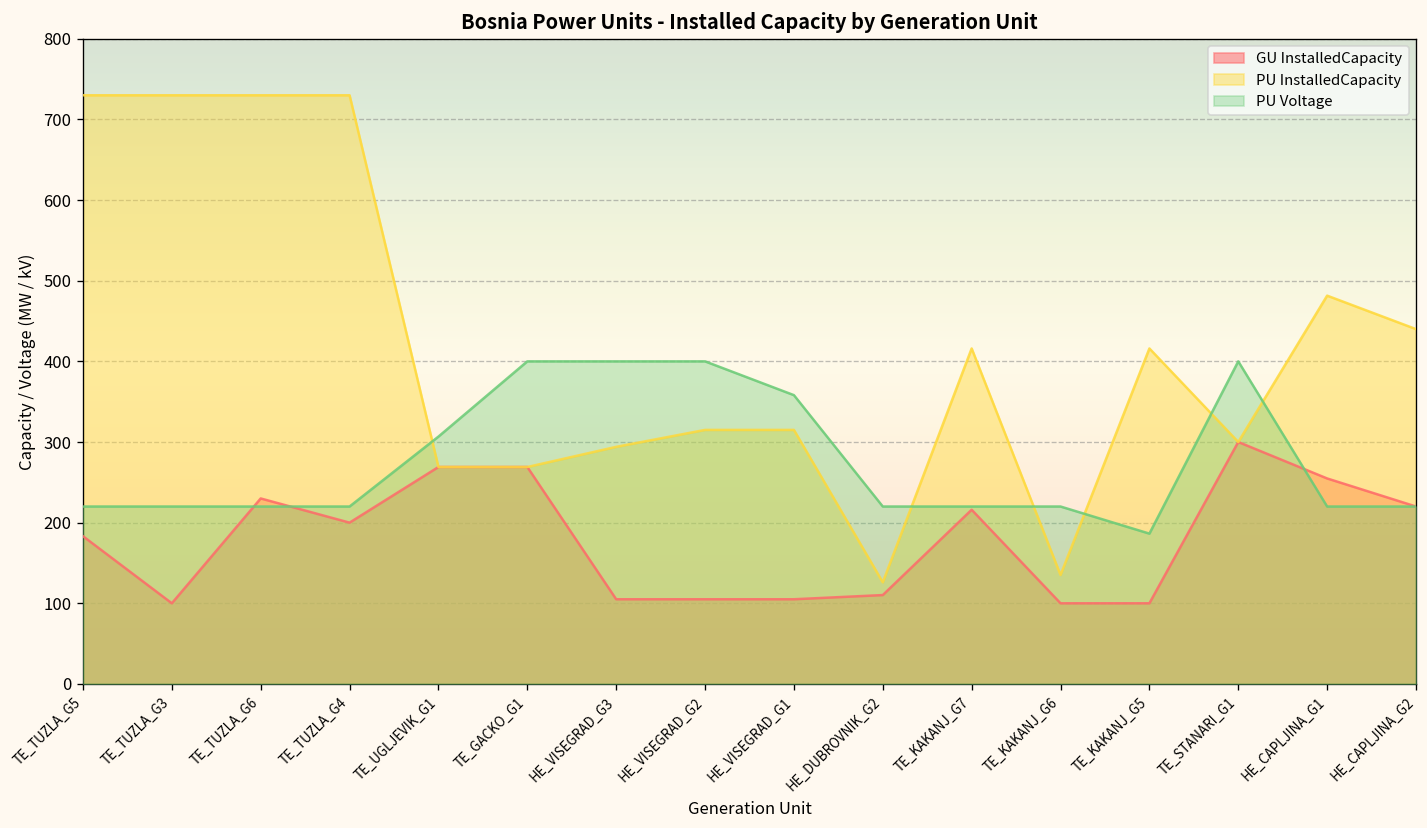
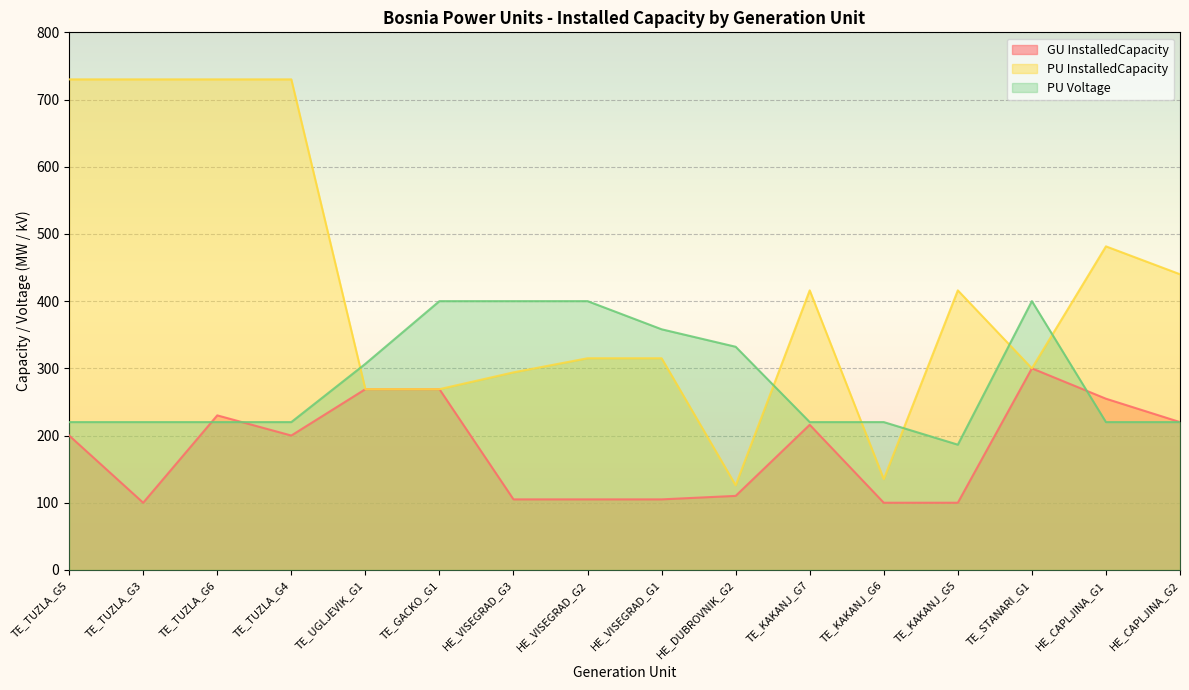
GU InstalledCapacity, TE_TUZLA_G5: 180 -> 200
PU Voltage, HE_DUBROVNIK_G2: 220 -> 330
